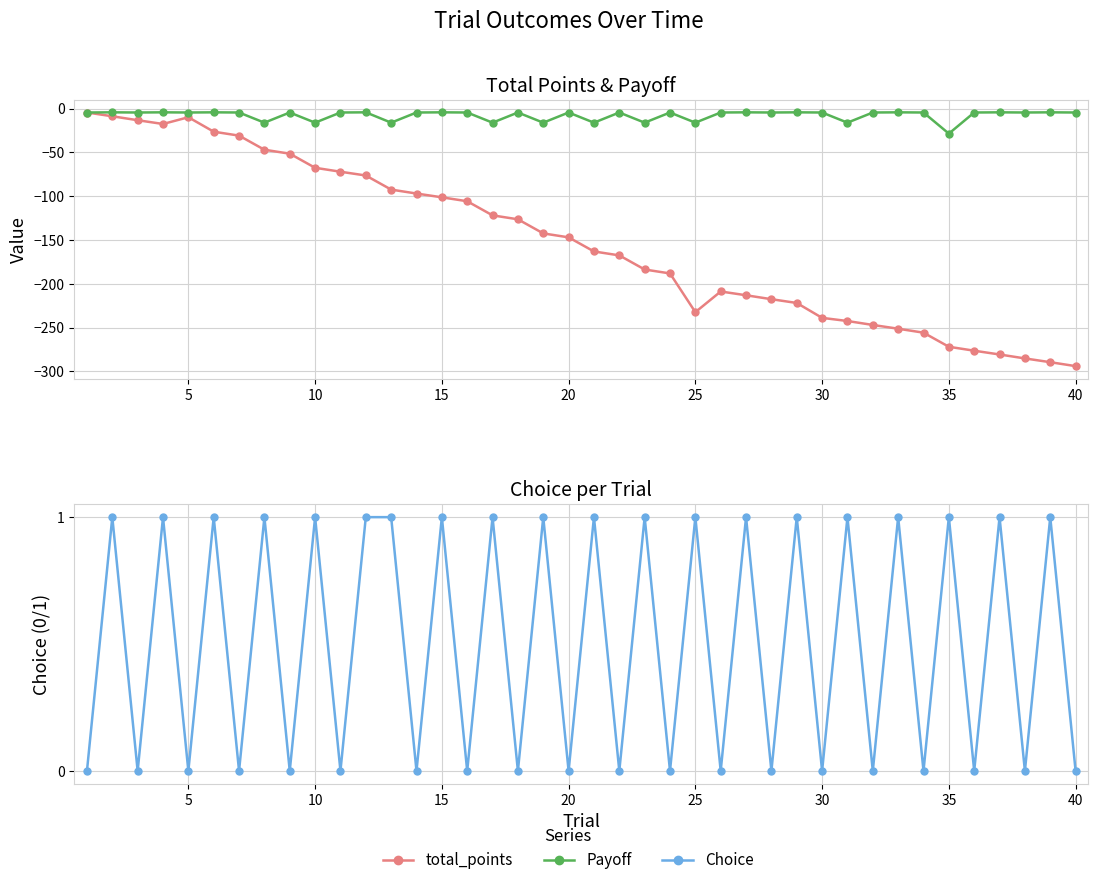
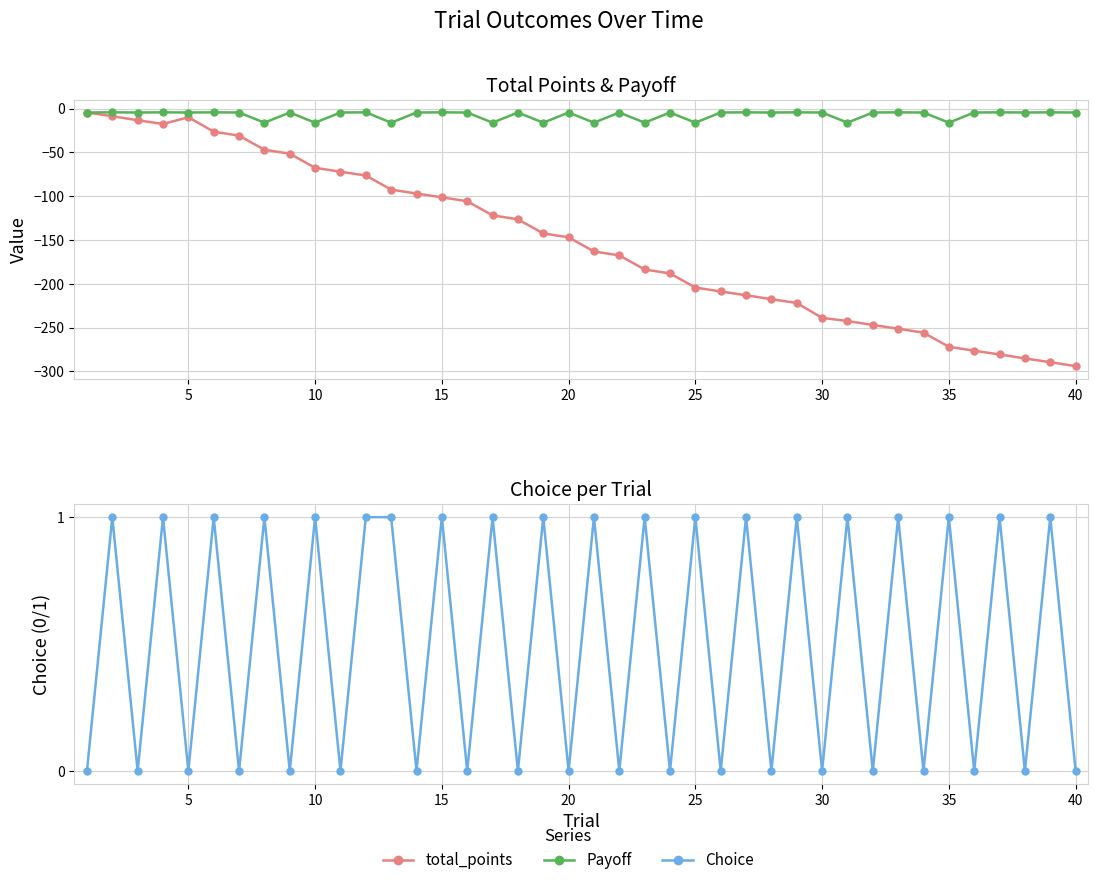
Total Points & Payoff, total_points, 25: -230 -> -200
Total Points & Payoff, Payoff, 35: -30 -> -20
